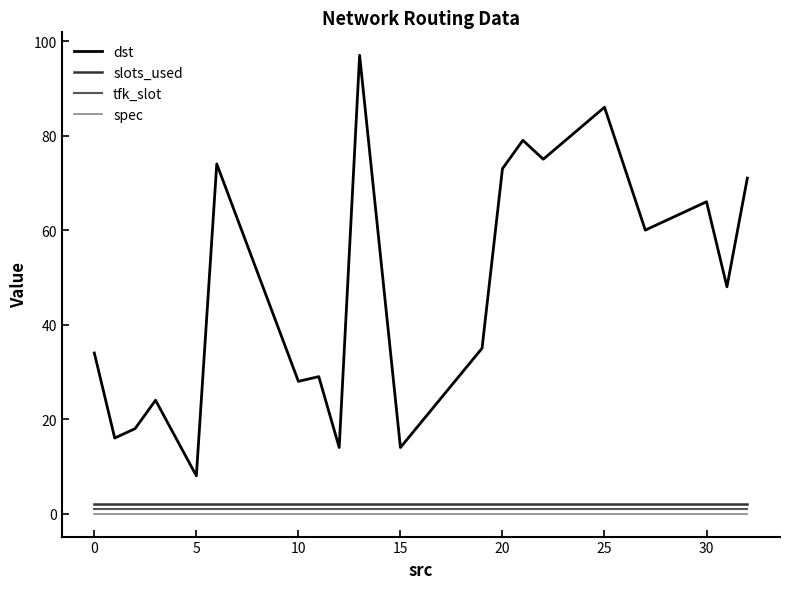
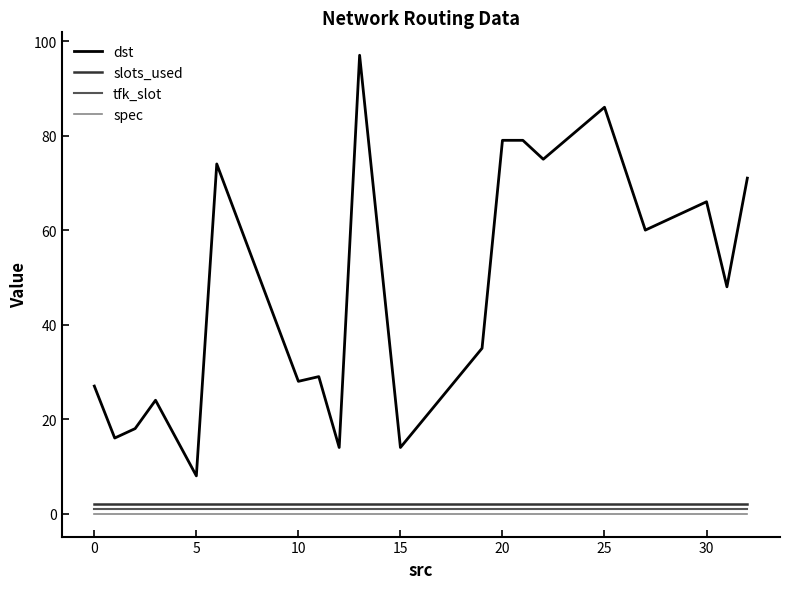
dst, 0: 34 -> 27
dst, 20: 73 -> 79
